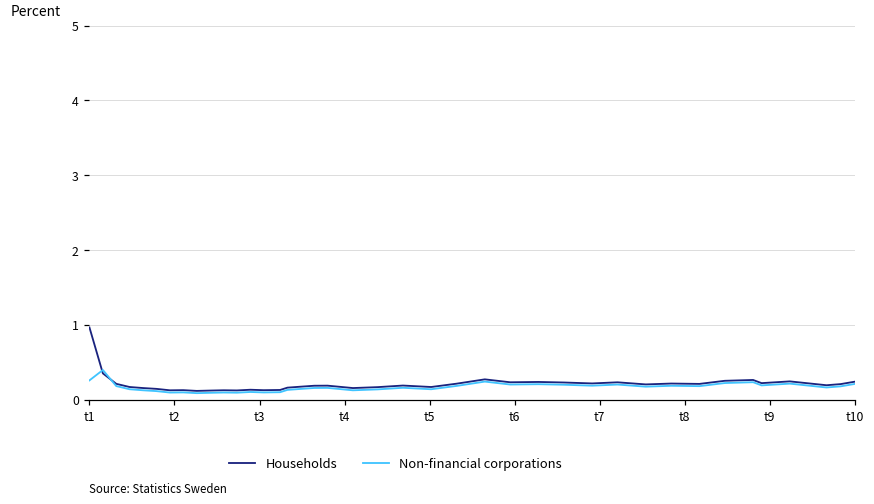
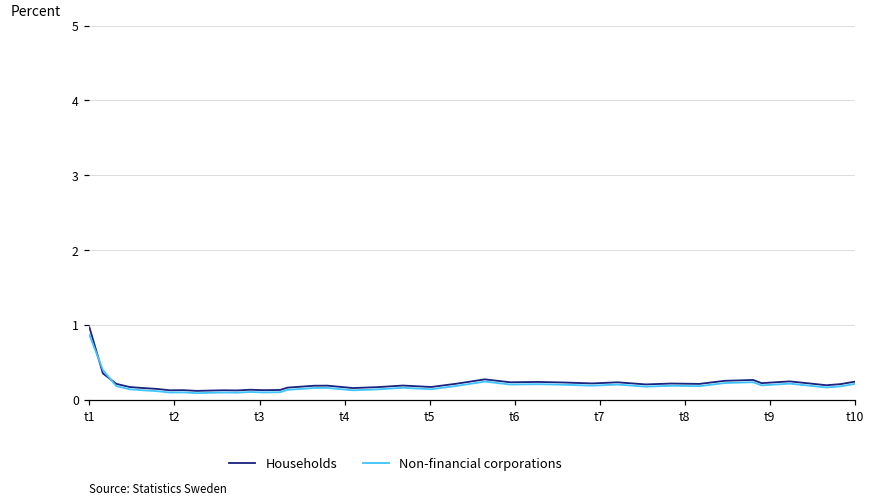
Non-financial corporations, t1: 0.3 -> 0.9
